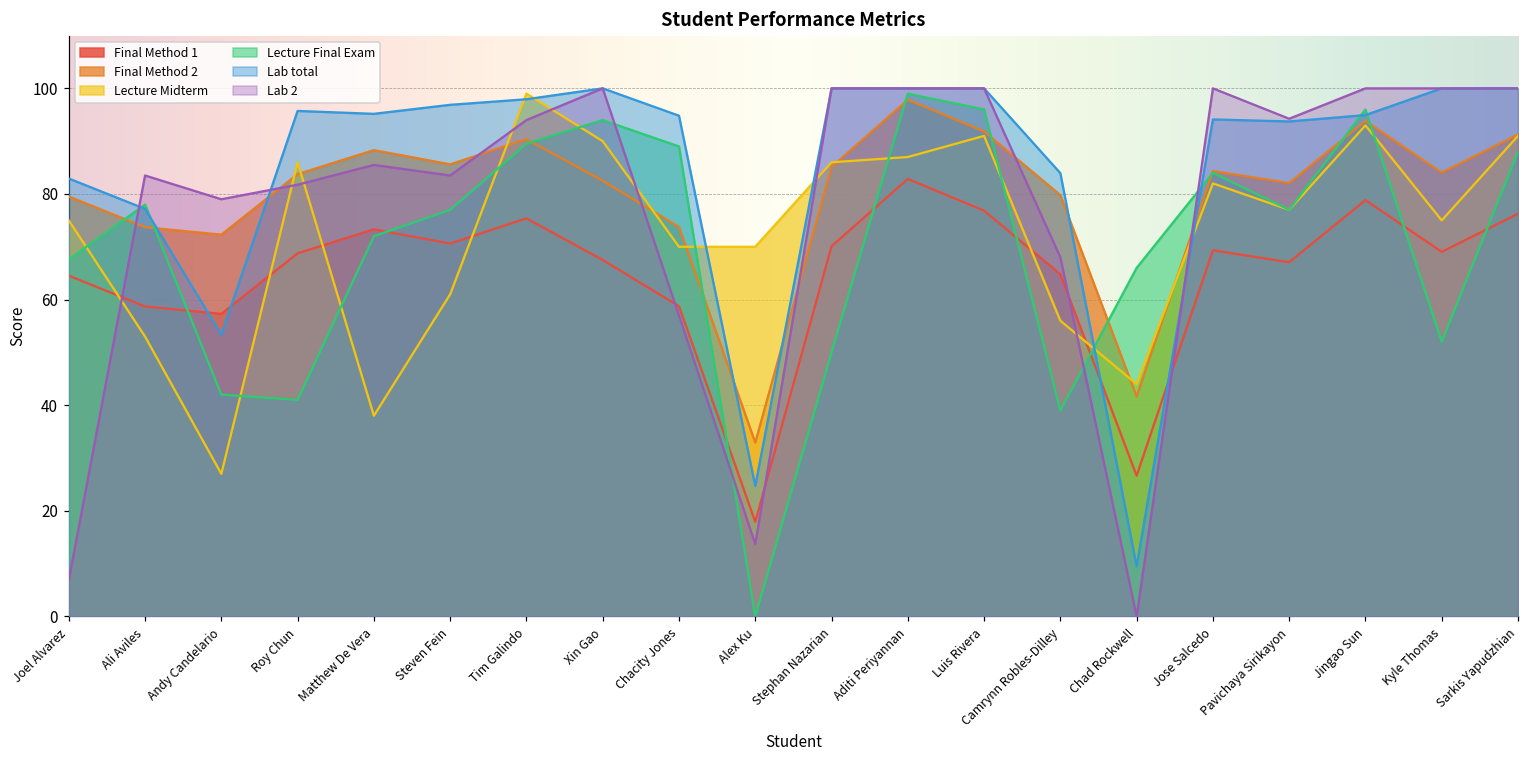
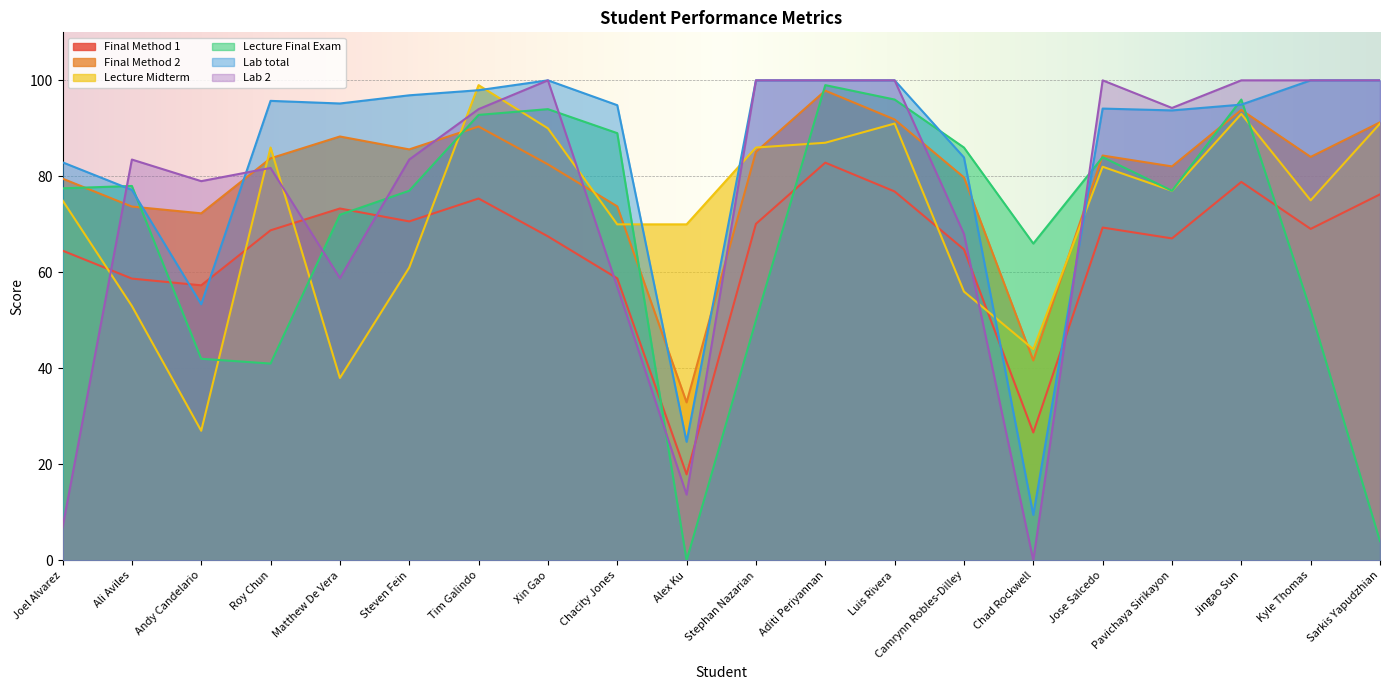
Lecture Final Exam, Joel Alvarez: 68 -> 78
Lab 2, Matthew De Vera: 86 -> 59
Lecture Final Exam, Tim Galindo: 90 -> 93
Lecture Final Exam, Camrynn Robles-Dilley: 39 -> 86
Lecture Final Exam, Sarkis Yapudzhian: 88 -> 4
